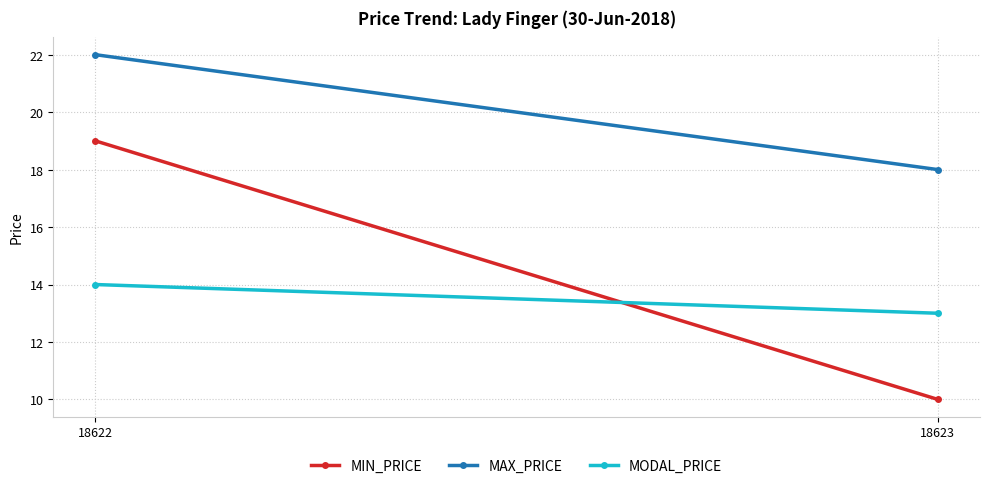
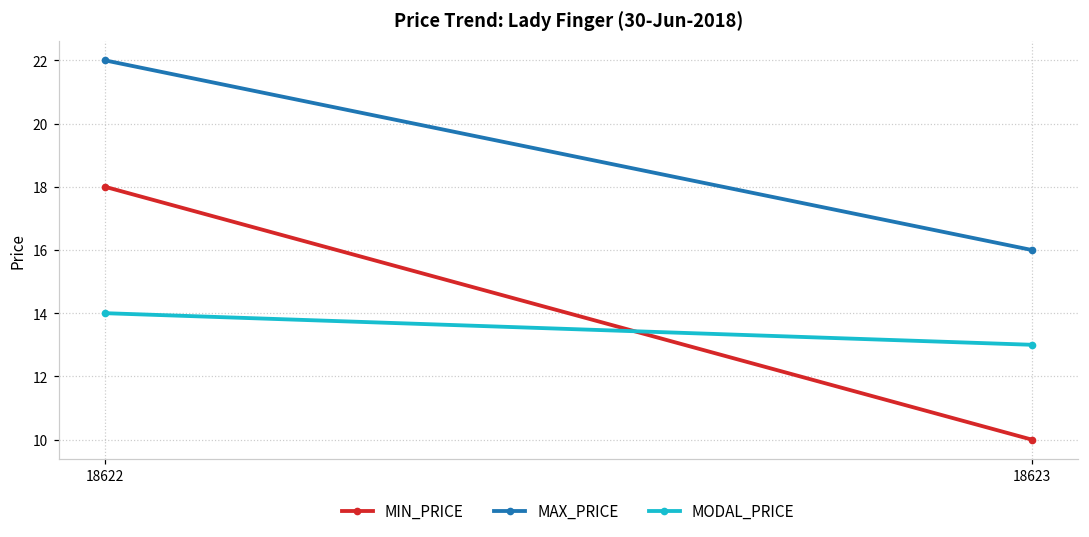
MIN_PRICE, 18622: 19 -> 18
MAX_PRICE, 18623: 18 -> 16
